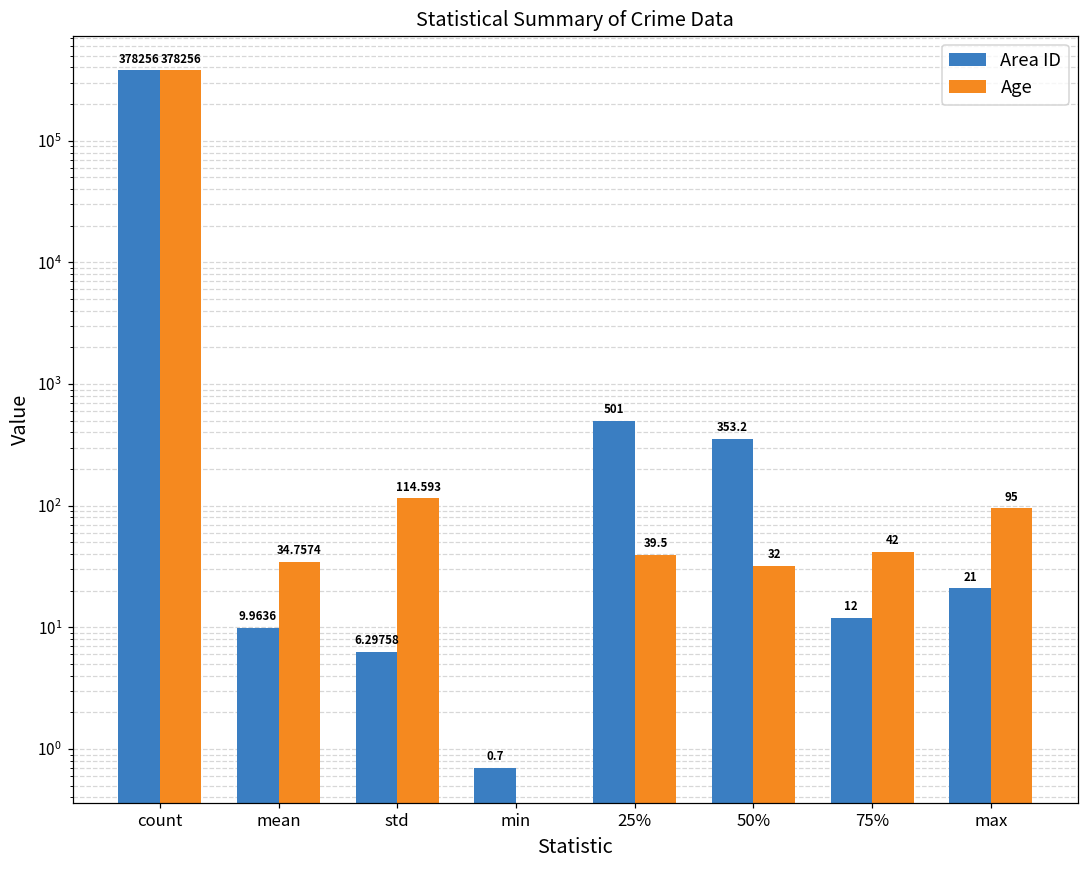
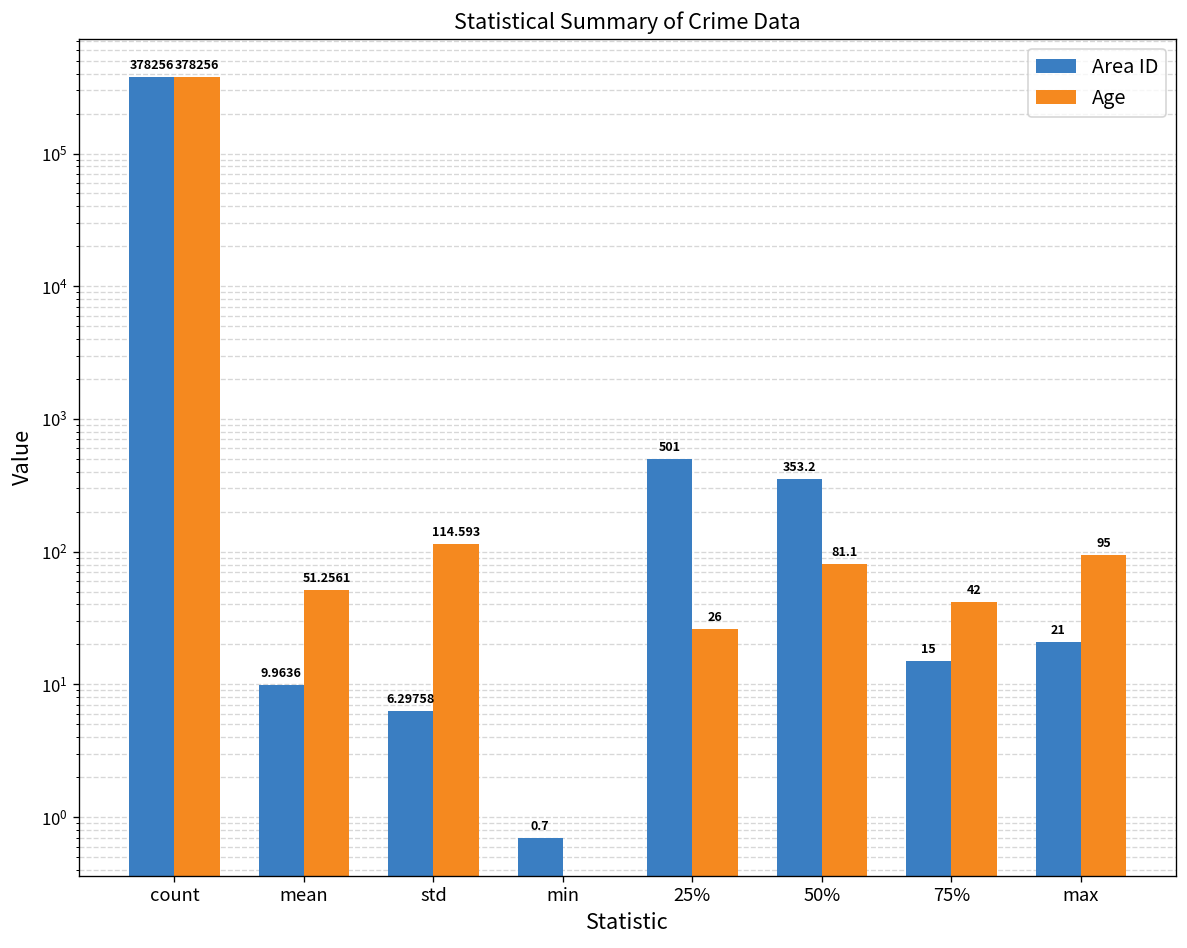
Age, mean: 34.7574 -> 51.2561
Age, 25%: 39.5 -> 26
Age, 50%: 32 -> 81.1
Area ID, 75%: 12 -> 15
